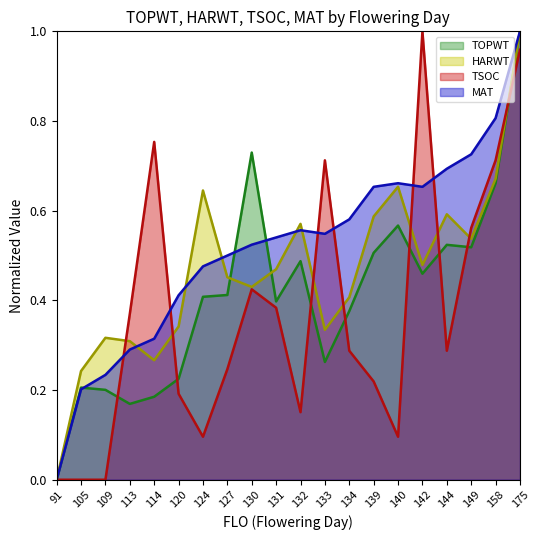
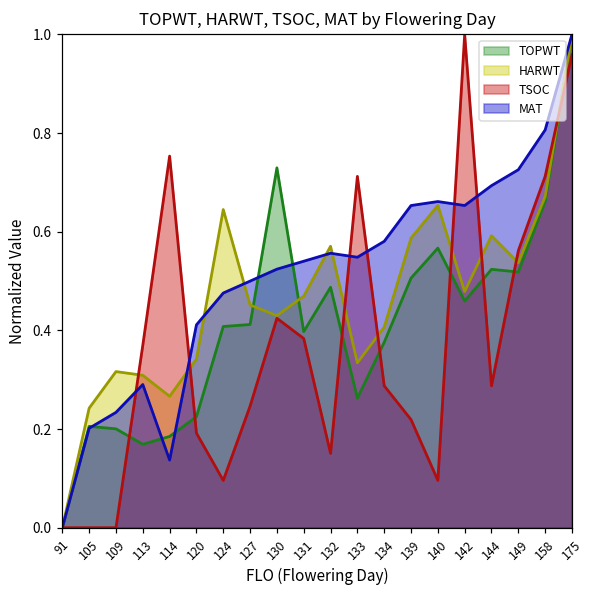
MAT, 114: 0.31 -> 0.14
